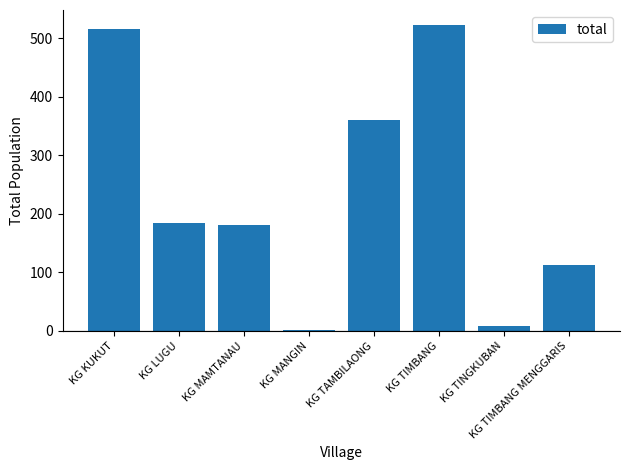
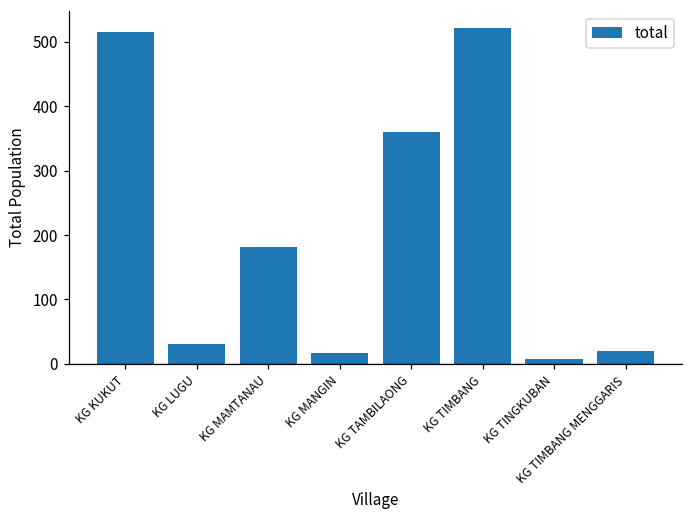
KG LUGU: 180 -> 30
KG MANGIN: 0 -> 20
KG TIMBANG MENGGARIS: 110 -> 20
